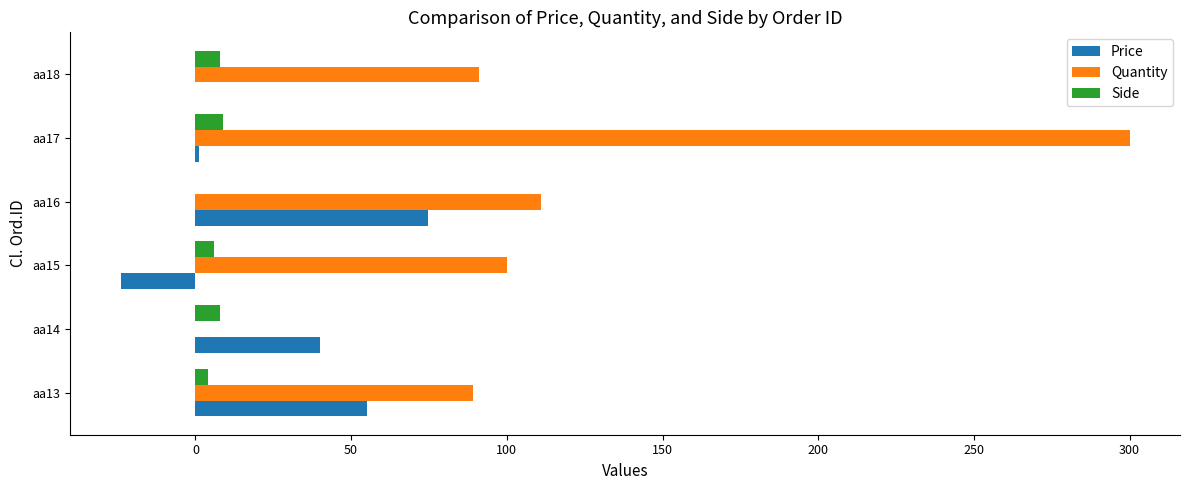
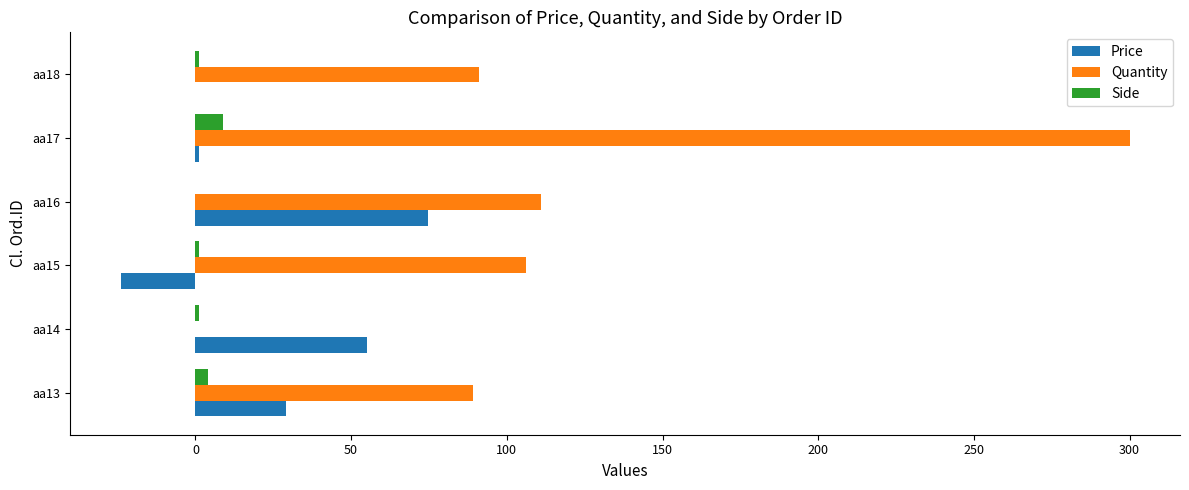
Side, aa18: 8 -> 1
Side, aa15: 6 -> 1
Quantity, aa15: 100 -> 106
Side, aa14: 8 -> 1
Price, aa14: 40 -> 55
Price, aa13: 55 -> 29
